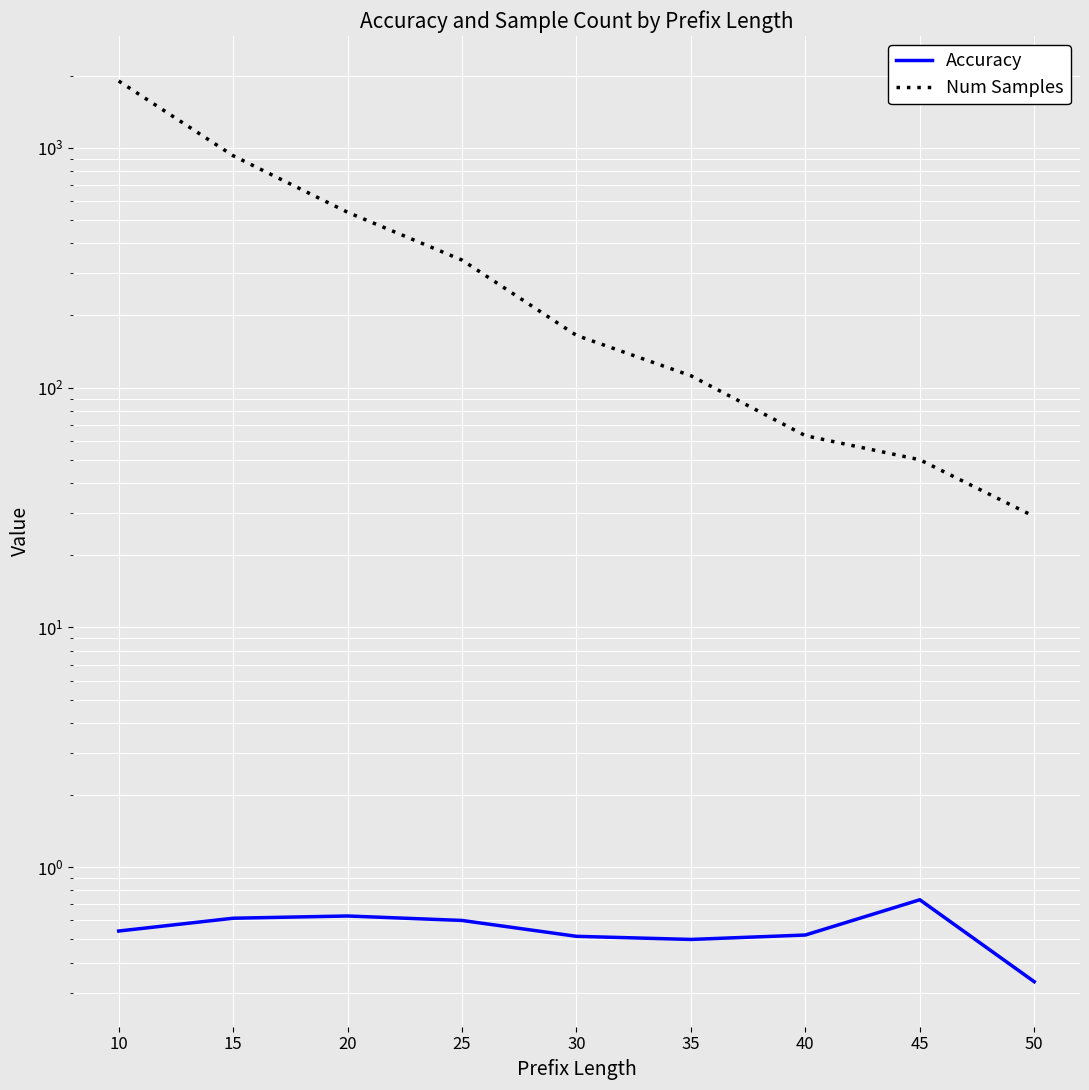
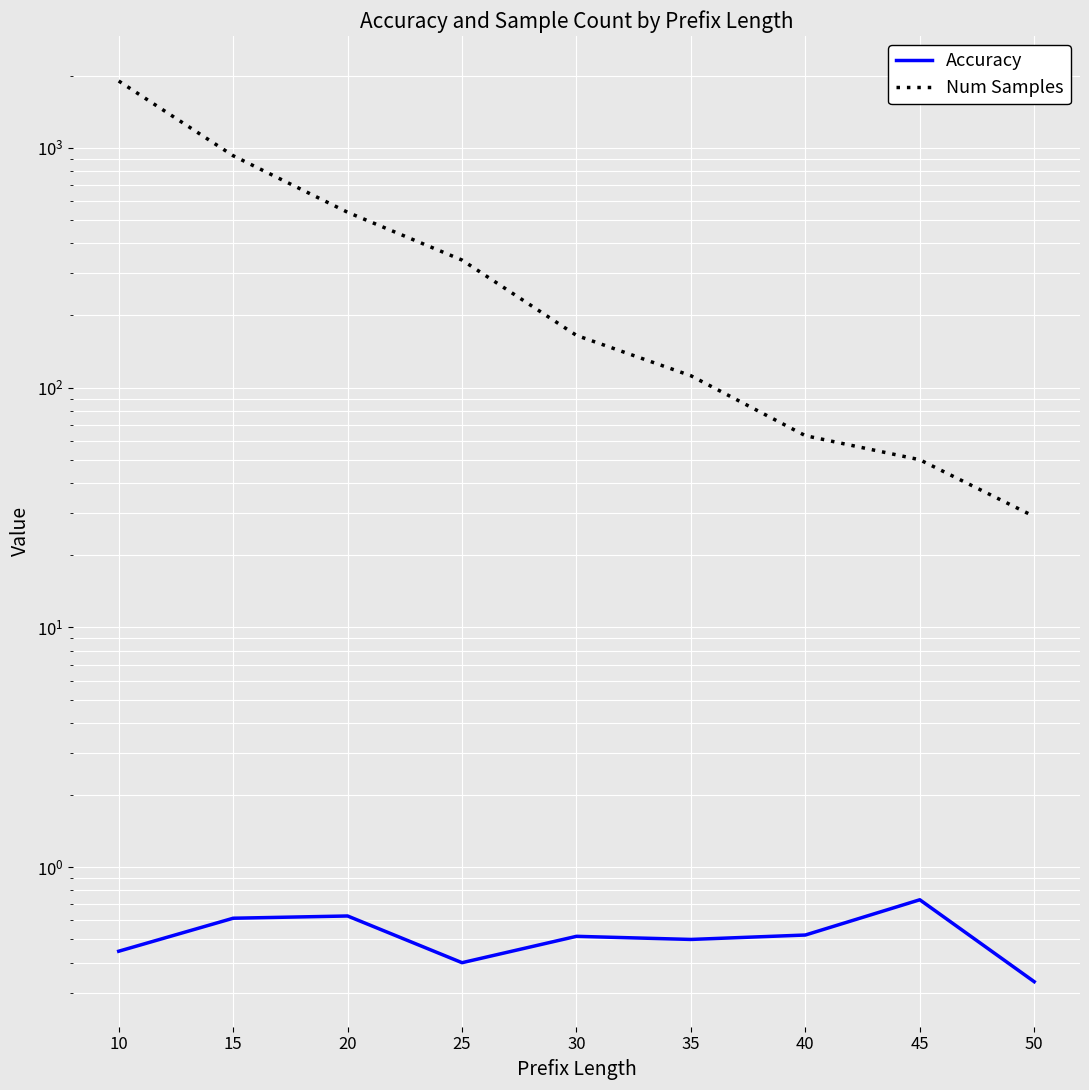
Accuracy, 10: 0.54 -> 0.45
Accuracy, 25: 0.6 -> 0.4
